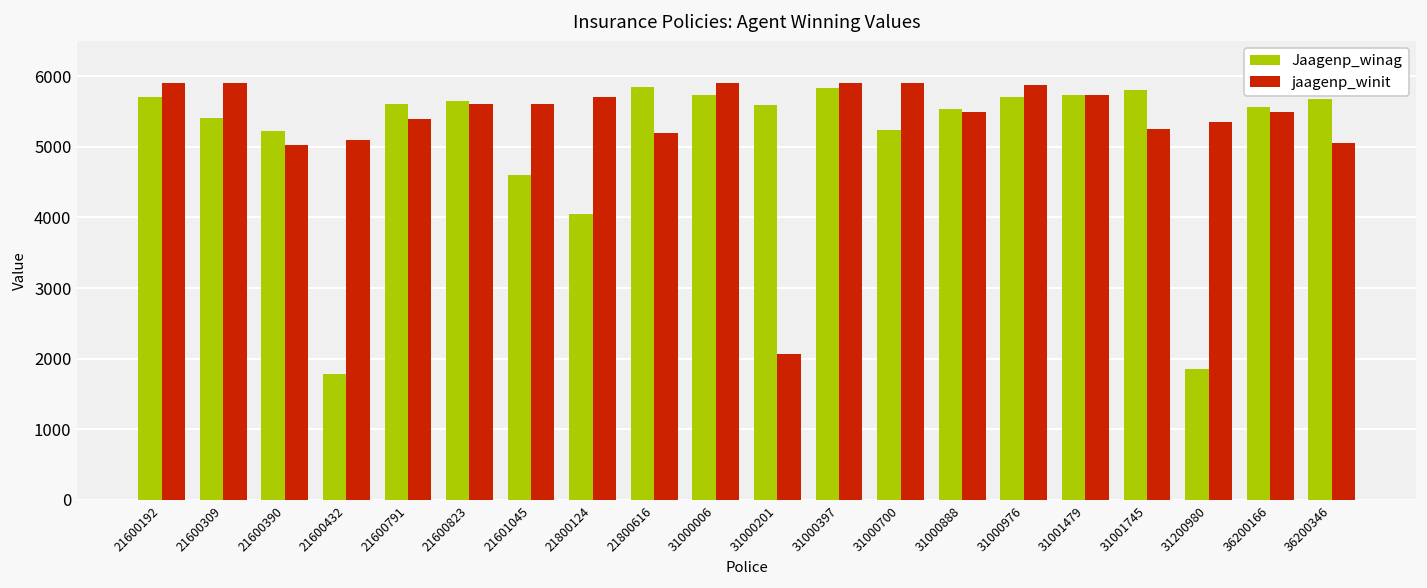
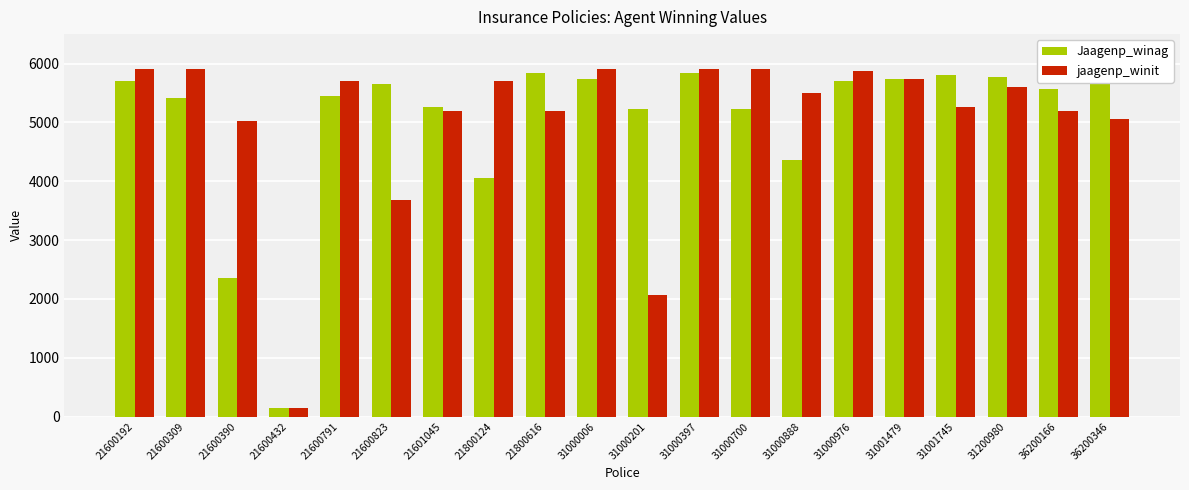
Jaagenp_winag, 21600390: 5200 -> 2300
Jaagenp_winag, 21600432: 1800 -> 200
jaagenp_winit, 21600432: 5100 -> 200
Jaagenp_winag, 21600791: 5600 -> 5500
jaagenp_winit, 21600791: 5400 -> 5700
jaagenp_winit, 21600823: 5600 -> 3700
Jaagenp_winag, 21601045: 4600 -> 5300
jaagenp_winit, 21601045: 5600 -> 5200
Jaagenp_winag, 31000201: 5600 -> 5200
Jaagenp_winag, 31000888: 5500 -> 4400
Jaagenp_winag, 31200980: 1900 -> 5800
jaagenp_winit, 31200980: 5400 -> 5600
jaagenp_winit, 36200166: 5500 -> 5200
